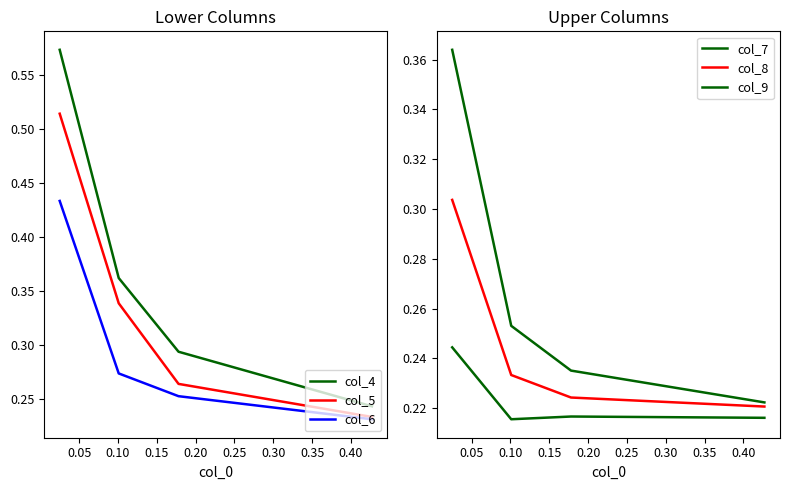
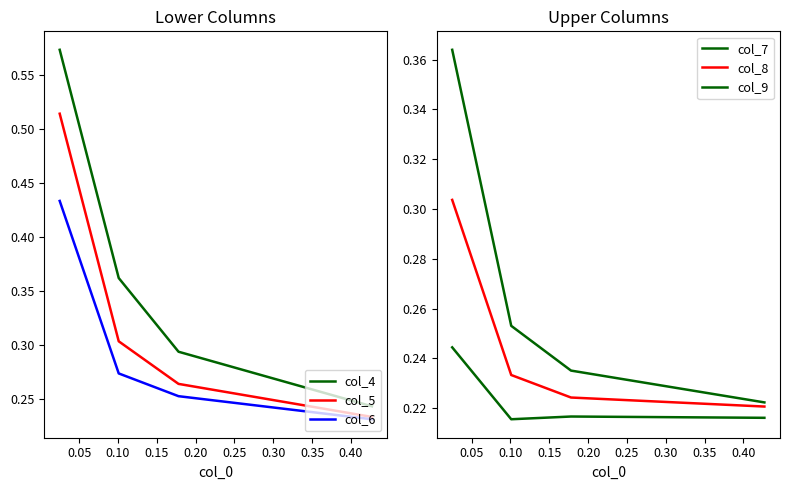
Lower Columns, col_5, 0.10: 0.339 -> 0.304
